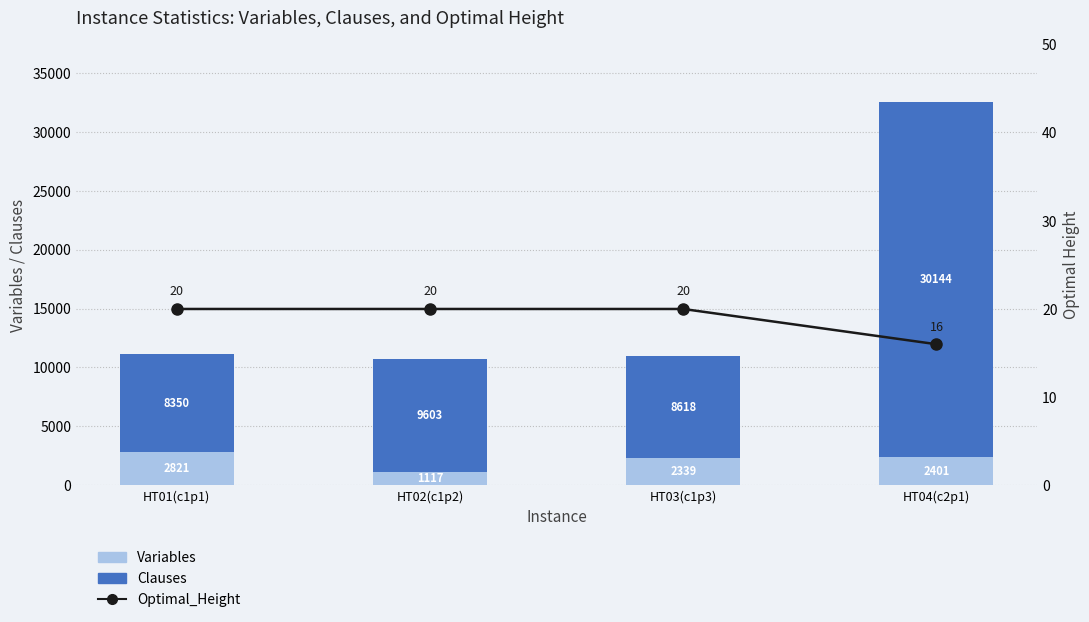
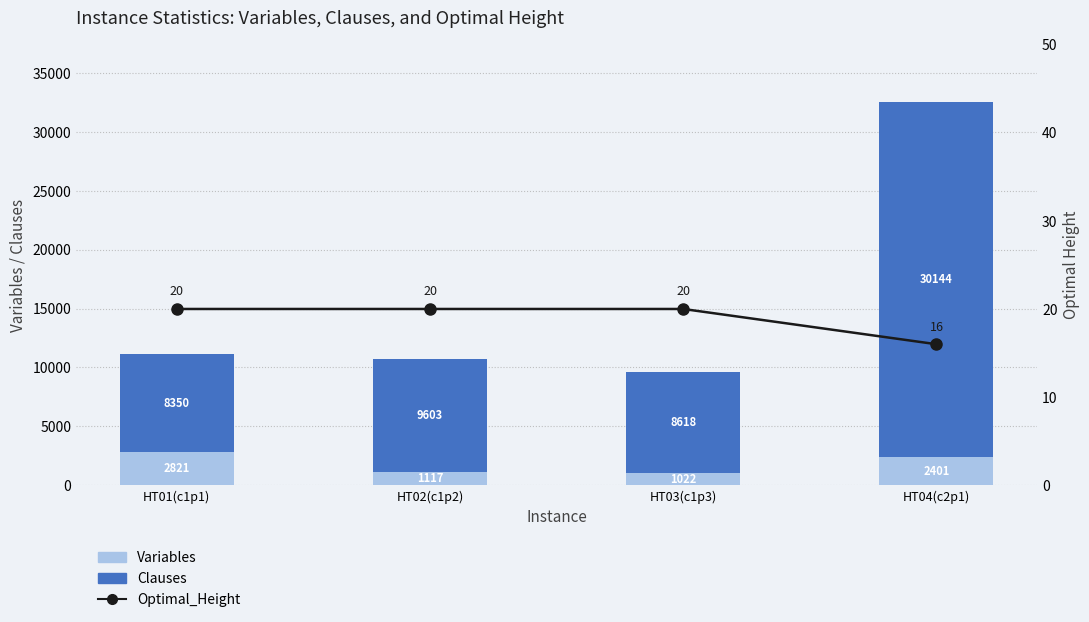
Variables, HT03(c1p3): 2339 -> 1022
